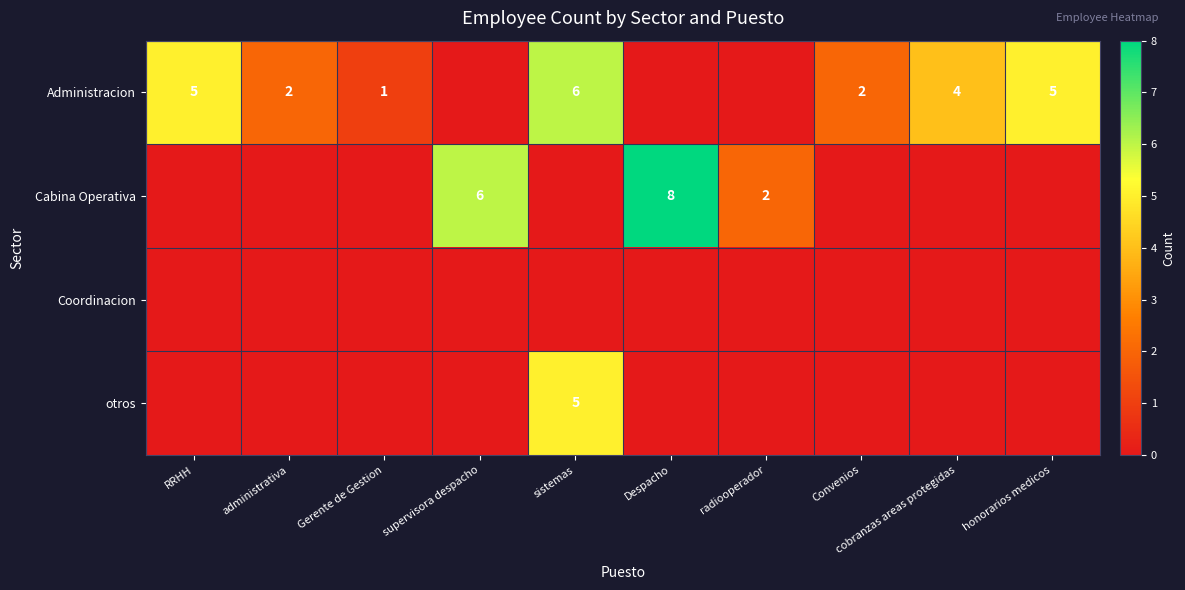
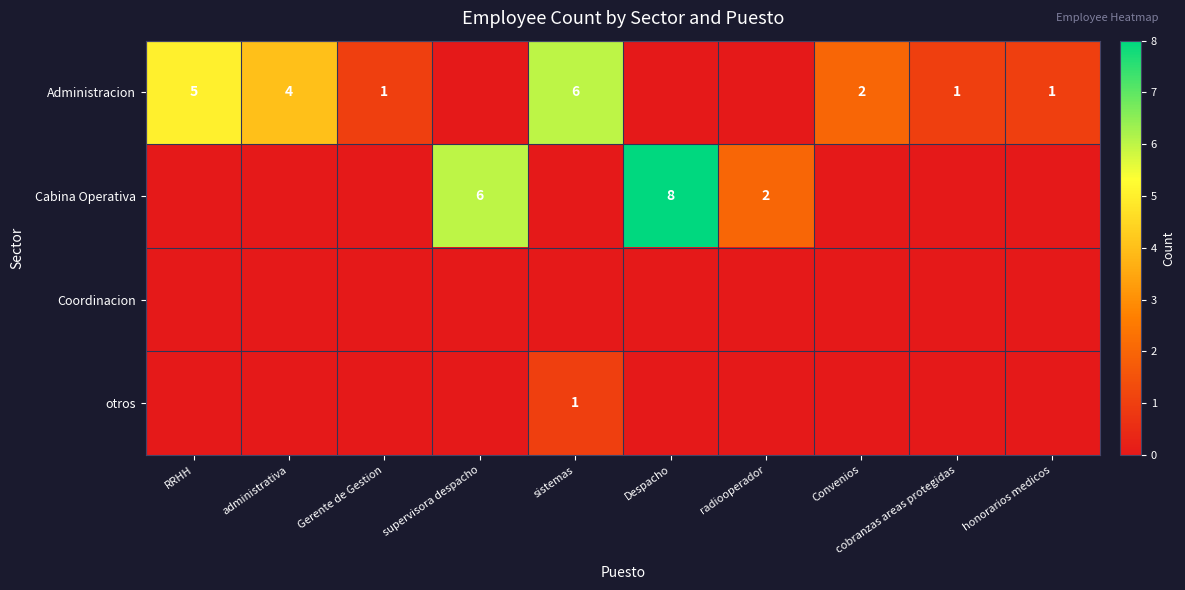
Administracion, administrativa: 2 -> 4
Administracion, cobranzas areas protegidas: 4 -> 1
Administracion, honorarios medicos: 5 -> 1
otros, sistemas: 5 -> 1
